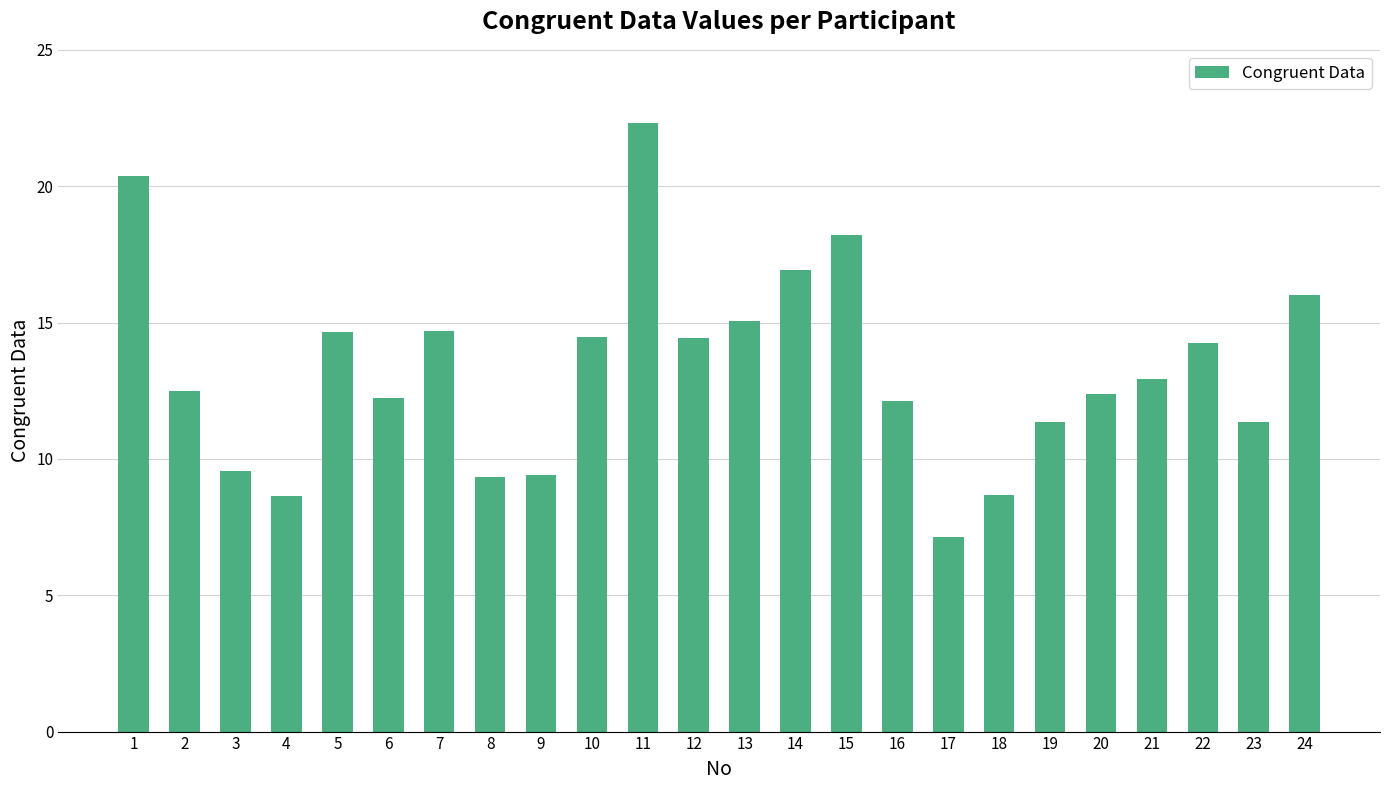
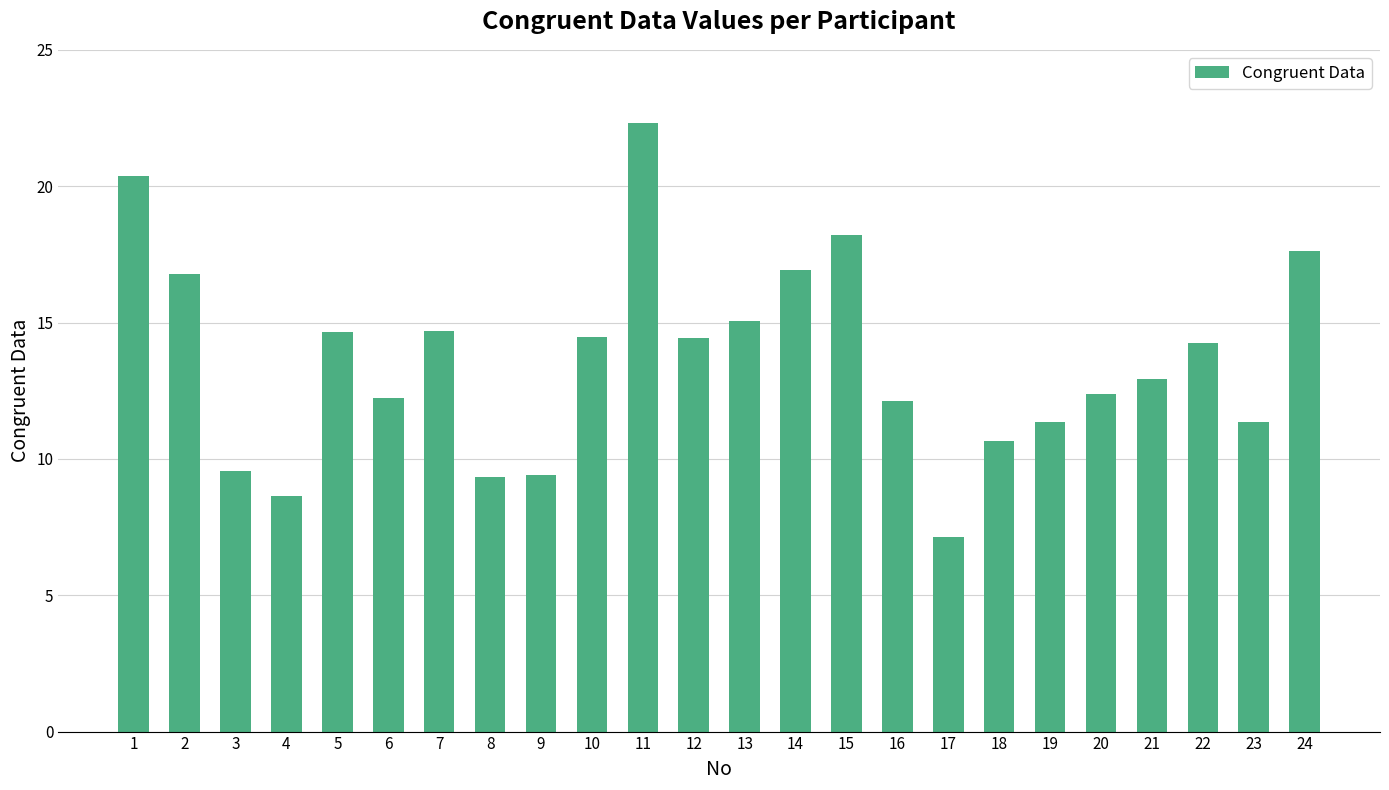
2: 12.5 -> 16.8
18: 8.7 -> 10.6
24: 16.0 -> 17.6
